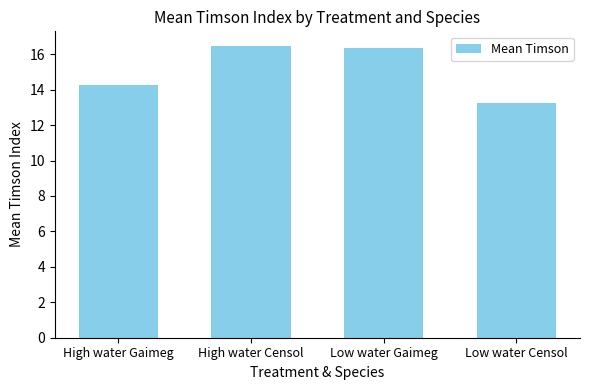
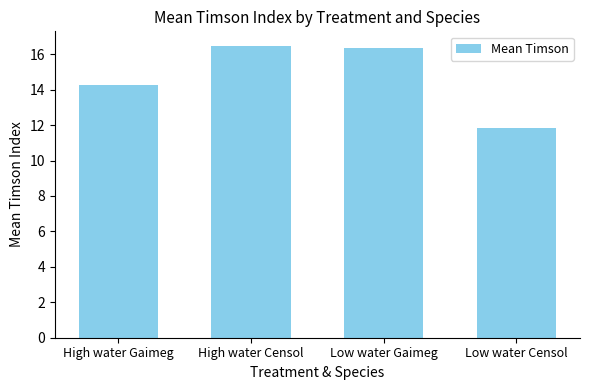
Low water Censol: 13.2 -> 11.9
